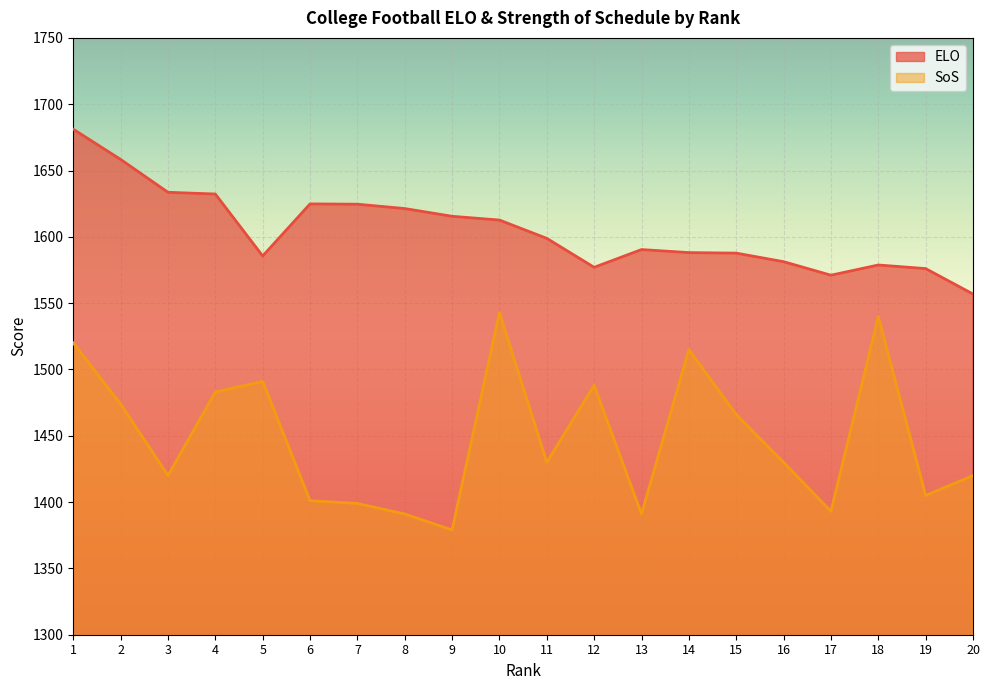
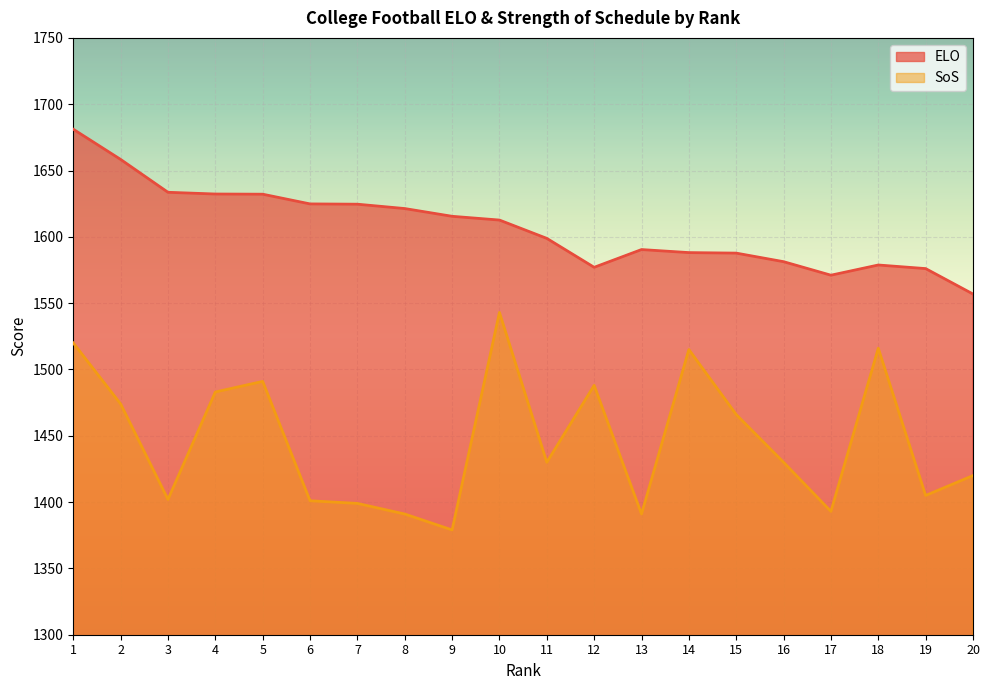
SoS, 3: 1420 -> 1402
ELO, 5: 1586 -> 1632
SoS, 18: 1540 -> 1516
